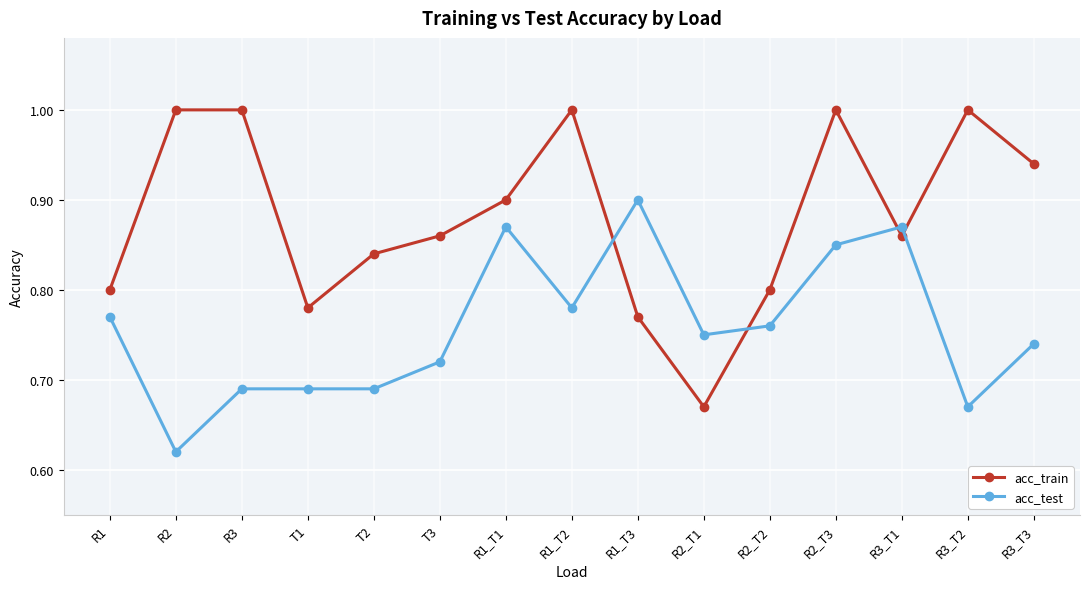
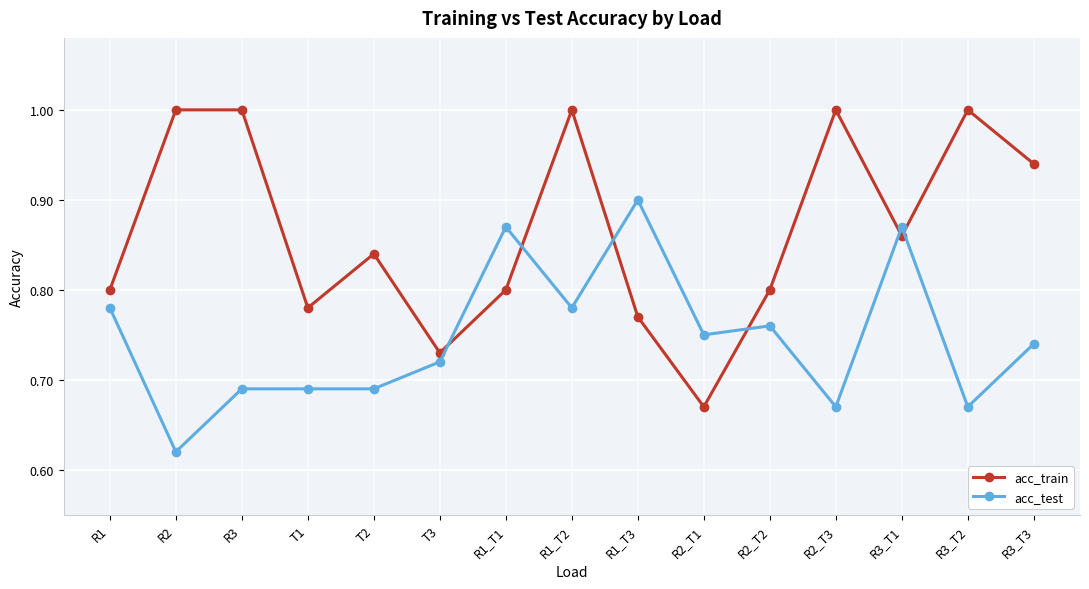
acc_test, R1: 0.77 -> 0.78
acc_train, T3: 0.86 -> 0.73
acc_train, R1_T1: 0.9 -> 0.8
acc_test, R2_T3: 0.85 -> 0.67
